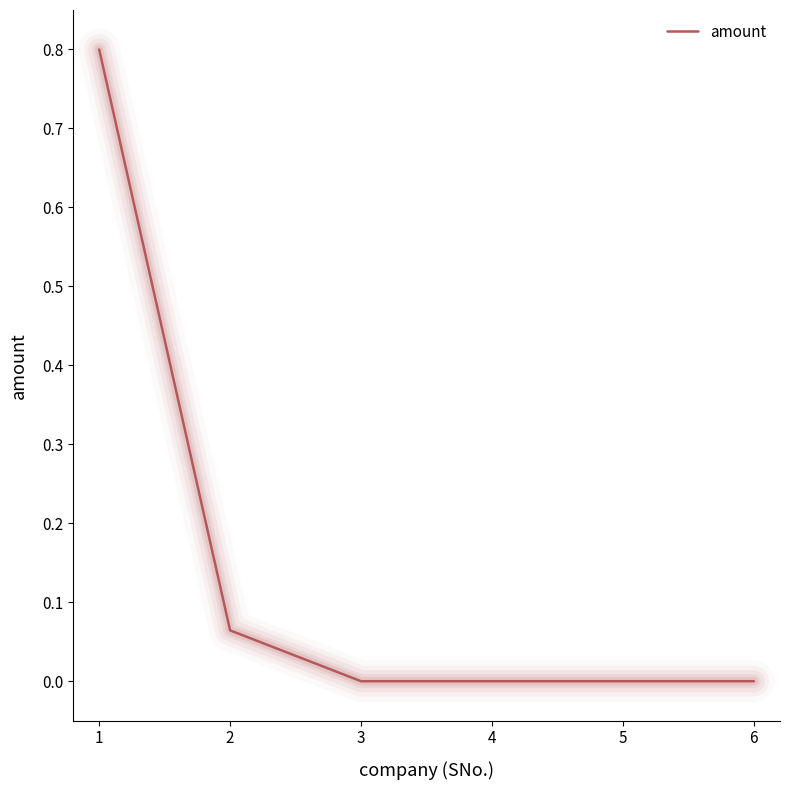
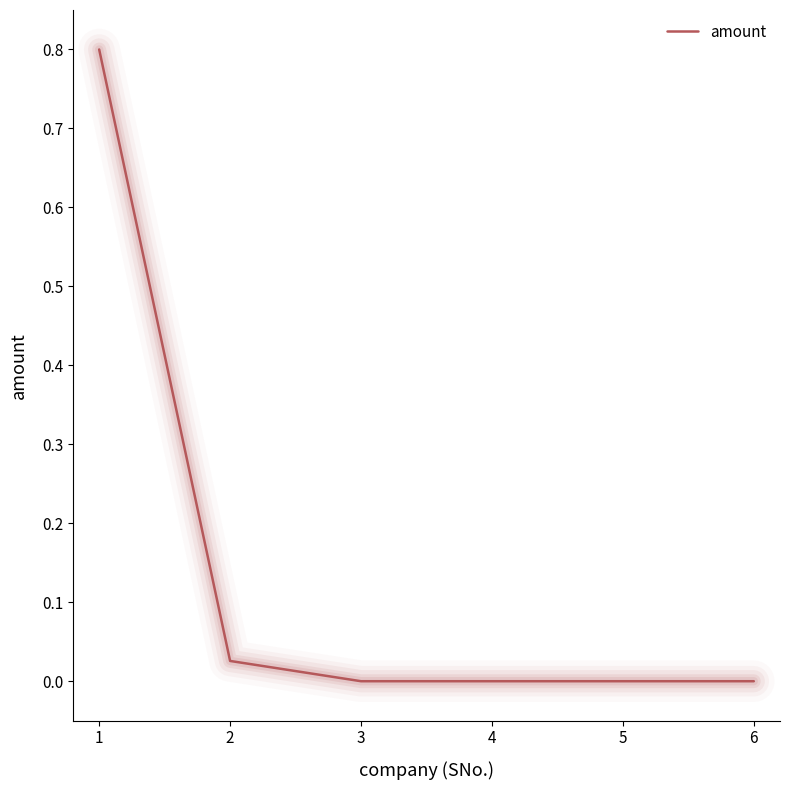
2: 0.06 -> 0.03
